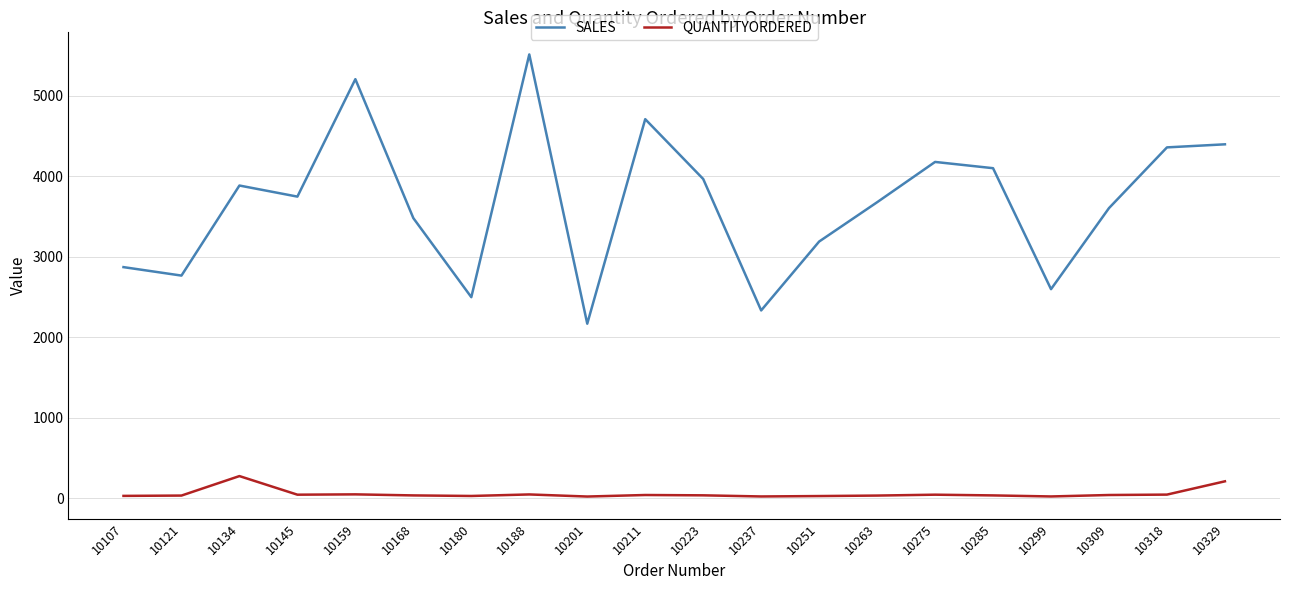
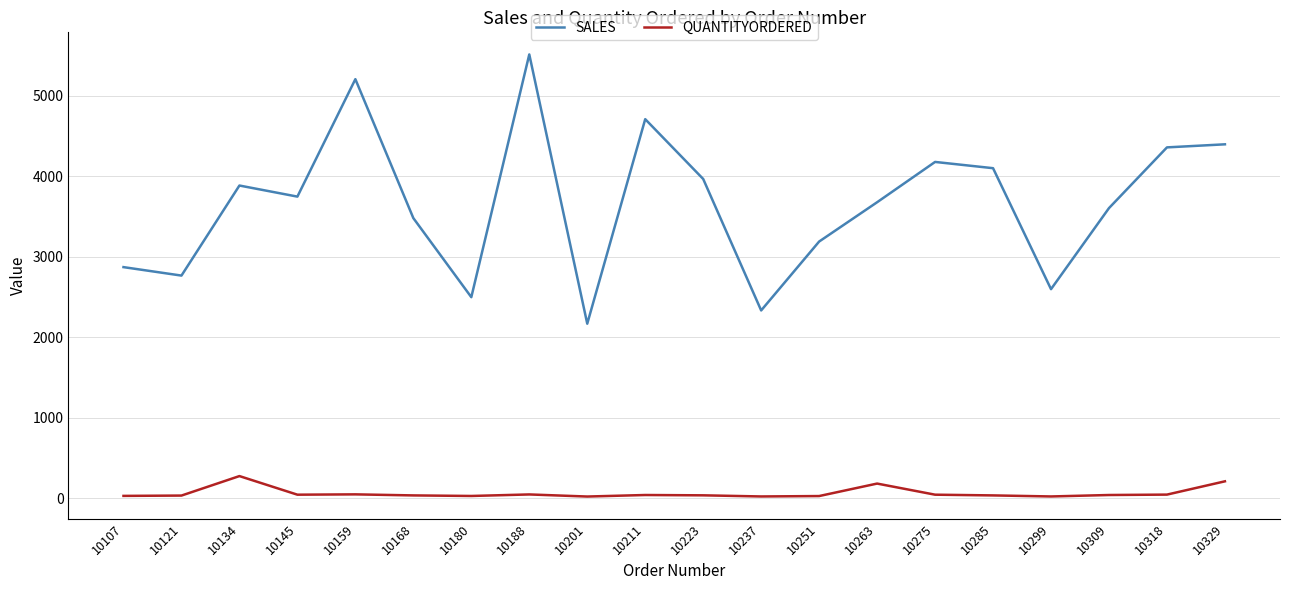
QUANTITYORDERED, 10263: 0 -> 200
